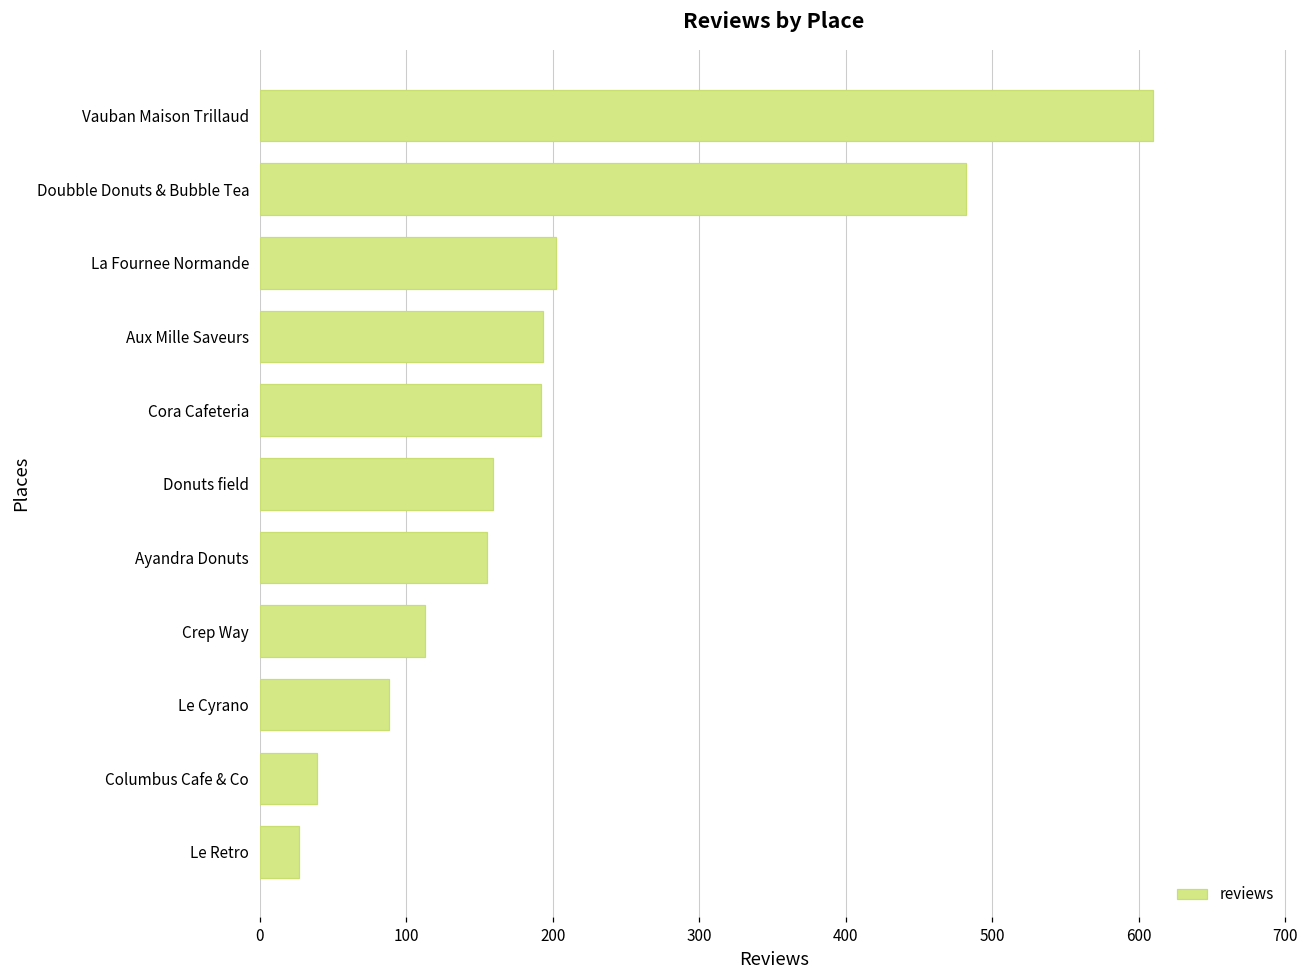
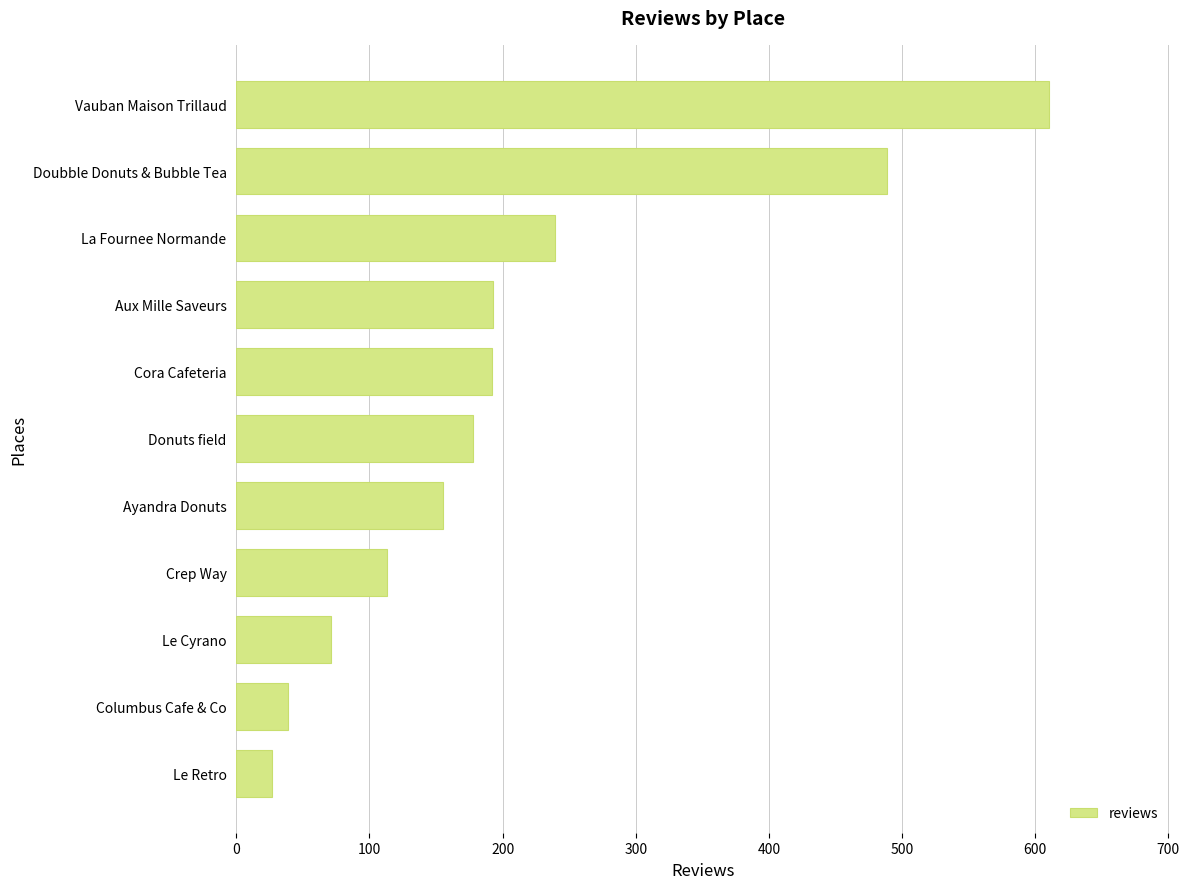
Doubble Donuts & Bubble Tea: 482 -> 489
La Fournee Normande: 202 -> 239
Donuts field: 159 -> 178
Le Cyrano: 88 -> 71
